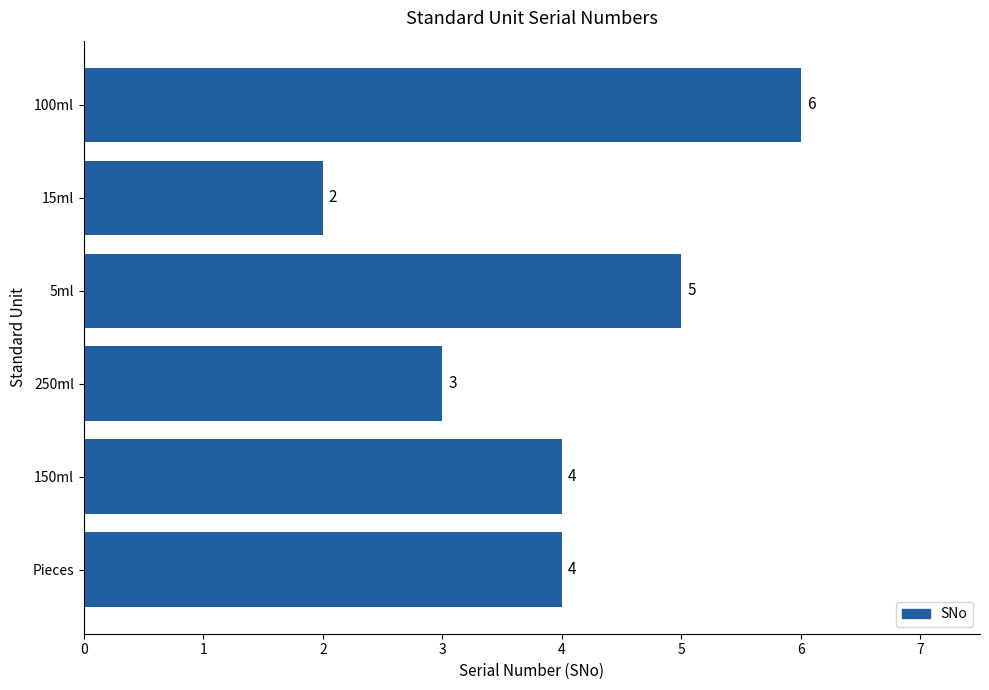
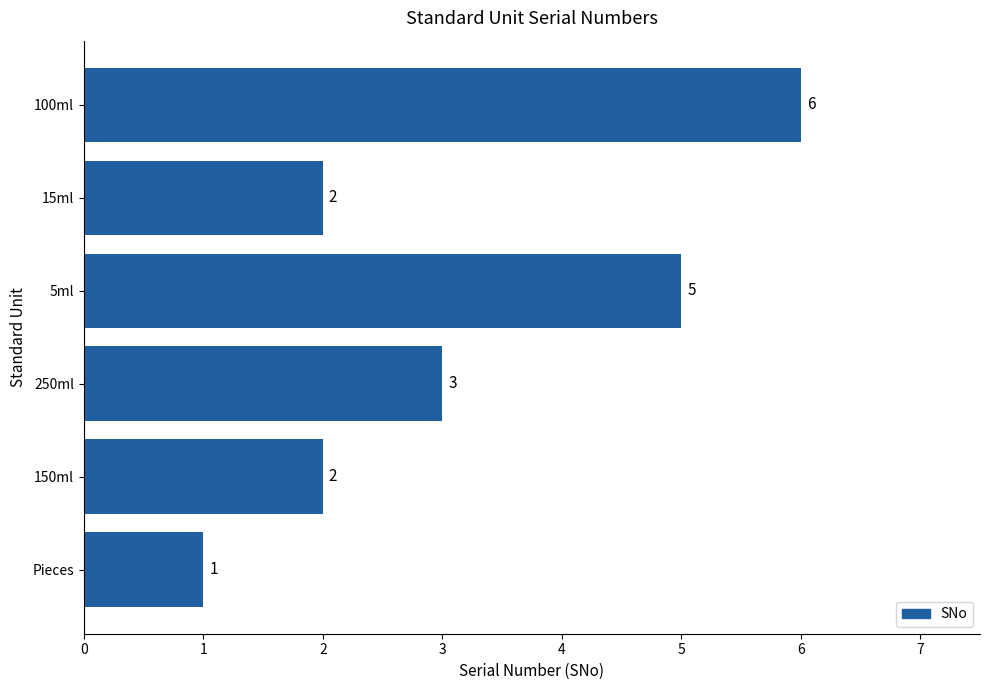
150ml: 4 -> 2
Pieces: 4 -> 1
